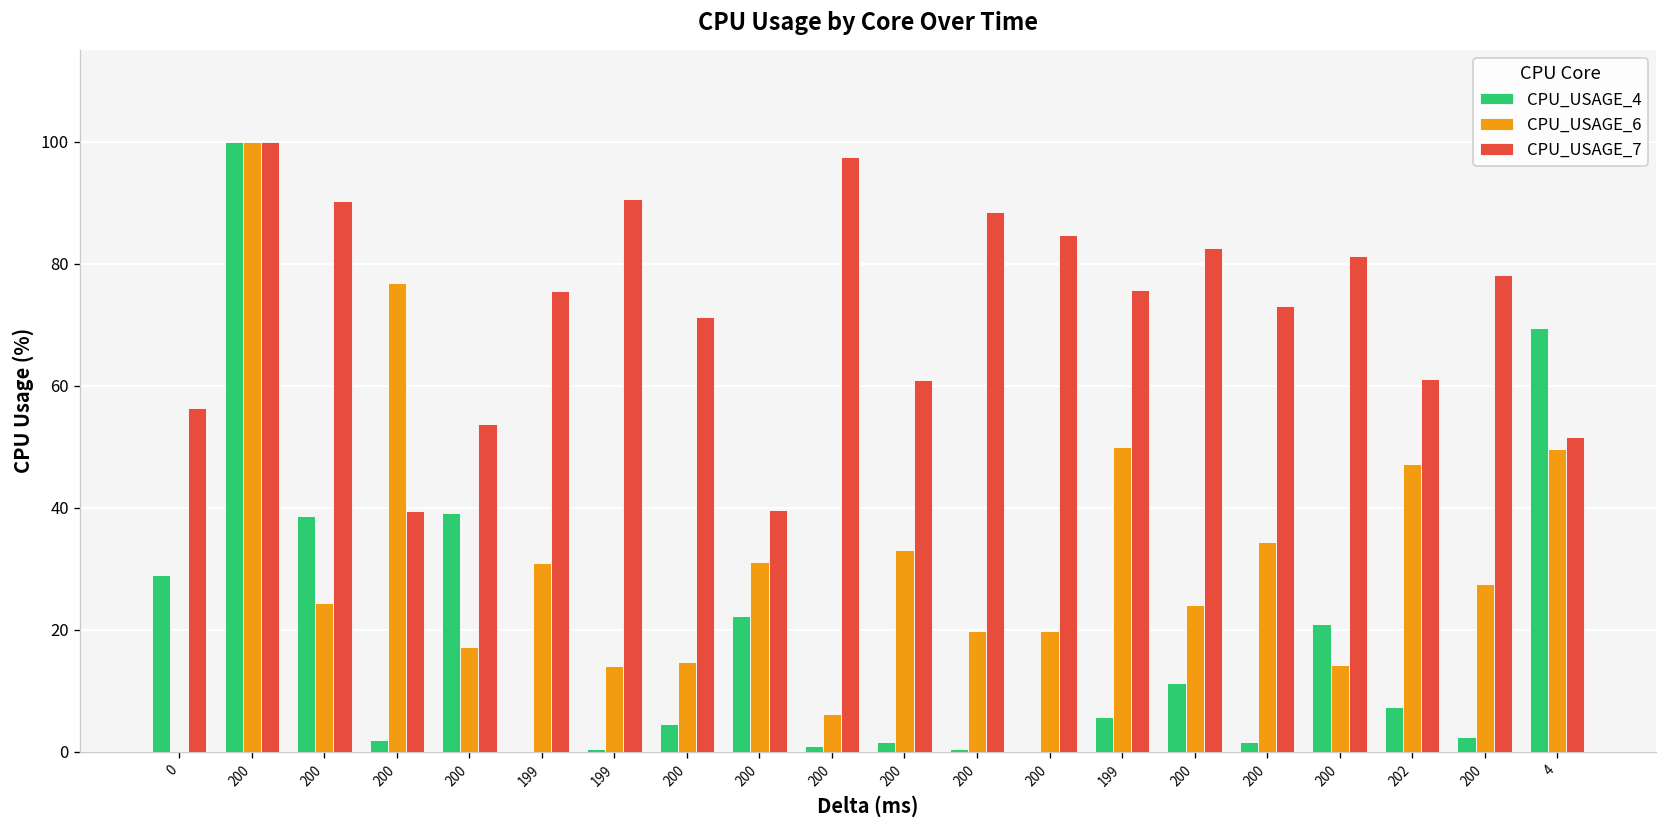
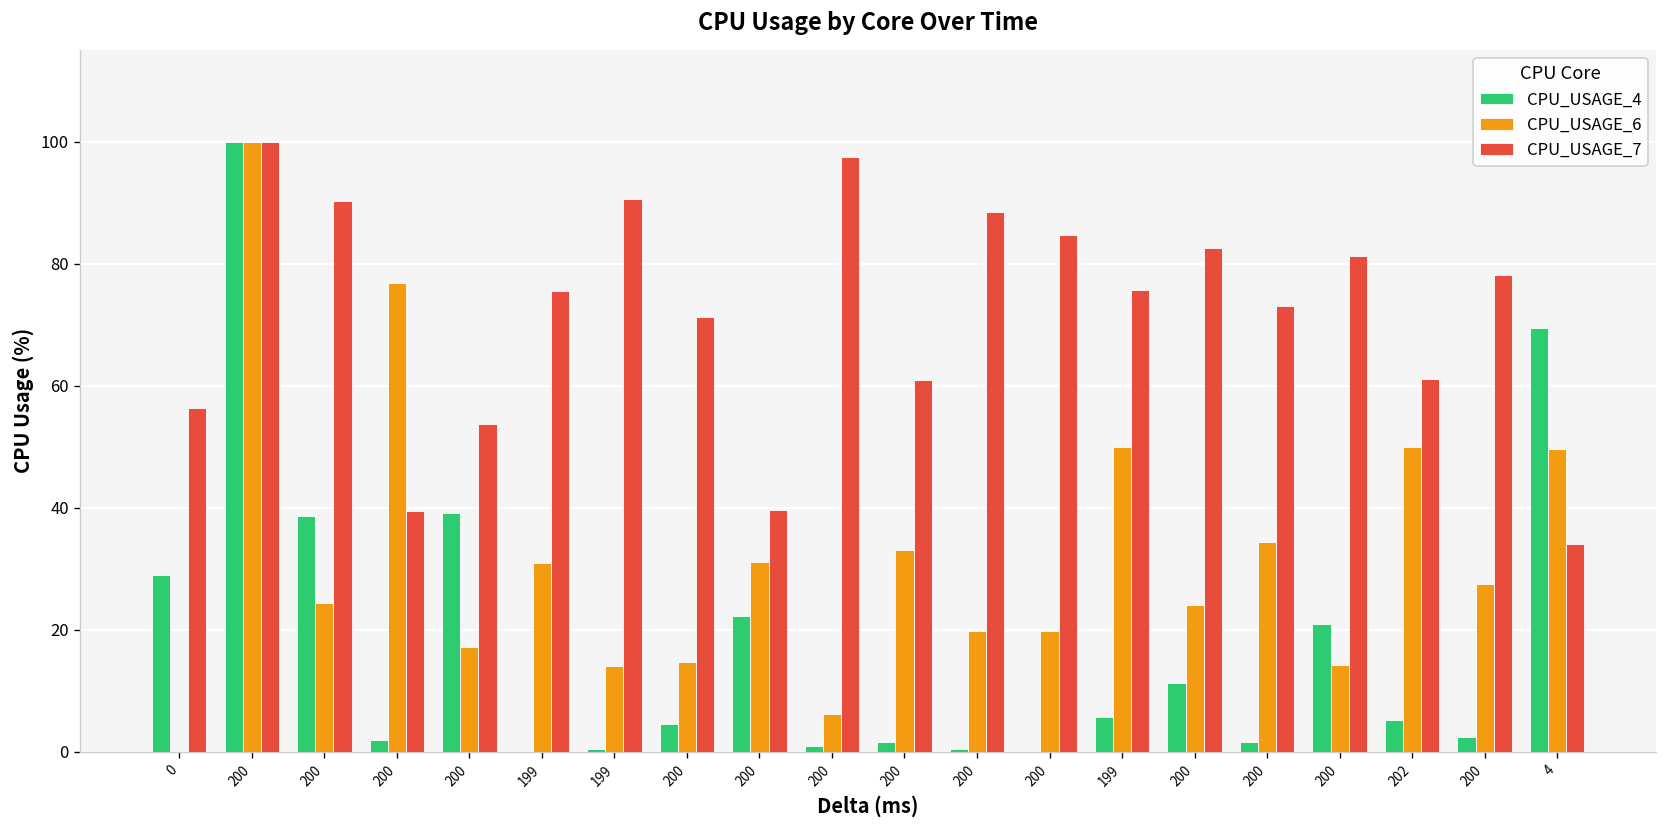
CPU_USAGE_4, 202: 7 -> 5
CPU_USAGE_6, 202: 47 -> 50
CPU_USAGE_7, 4: 52 -> 34
